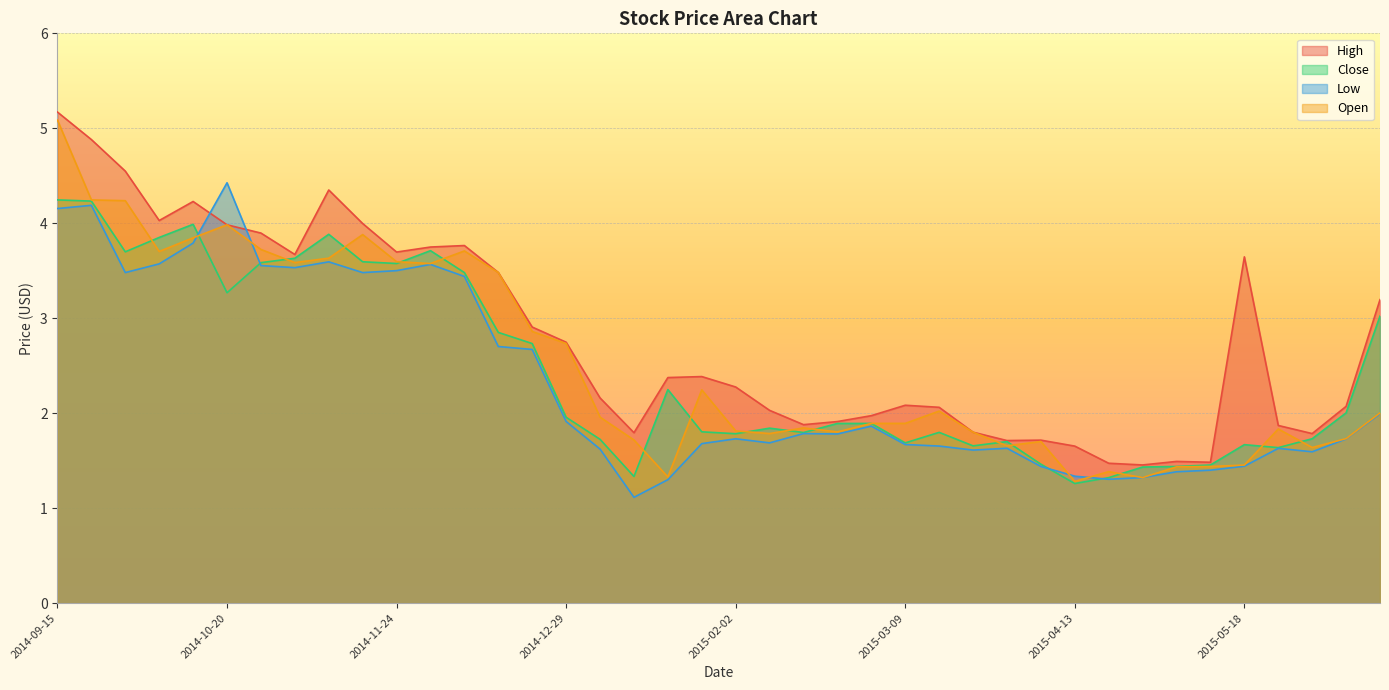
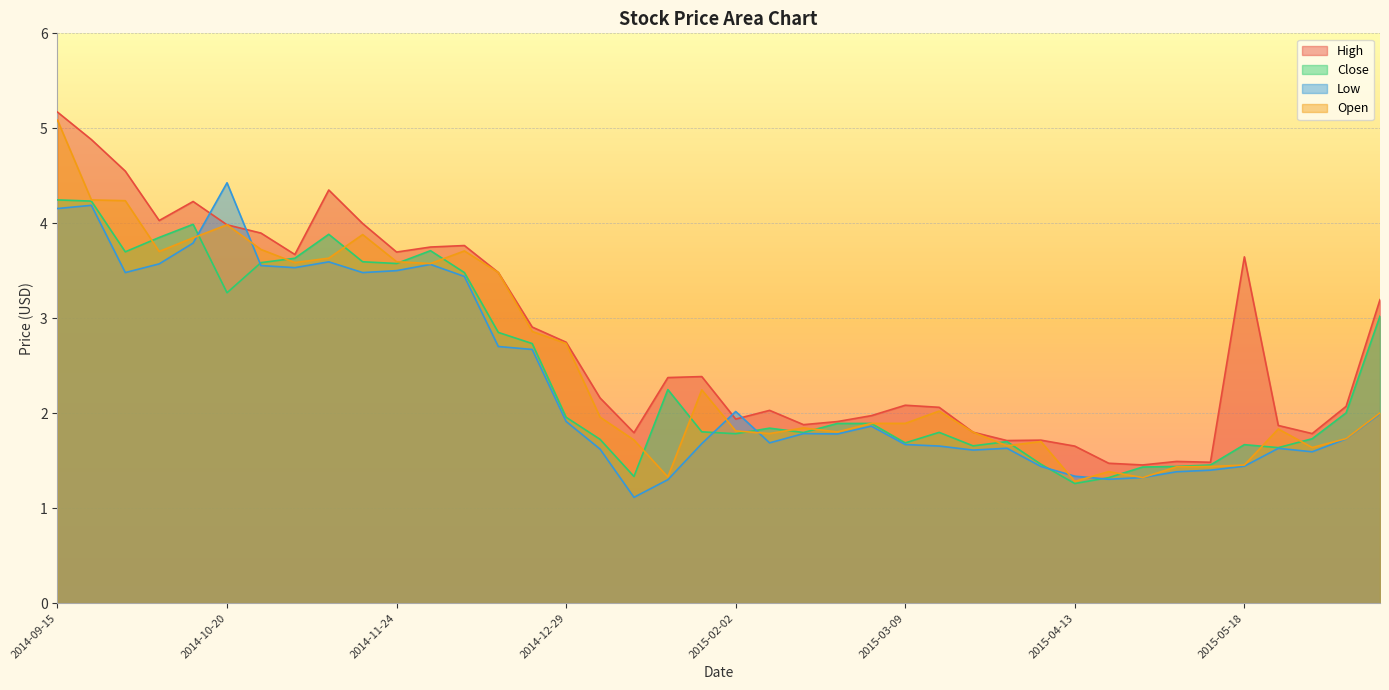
High, 2015-02-02: 2.3 -> 1.9
Low, 2015-02-02: 1.7 -> 2.0
